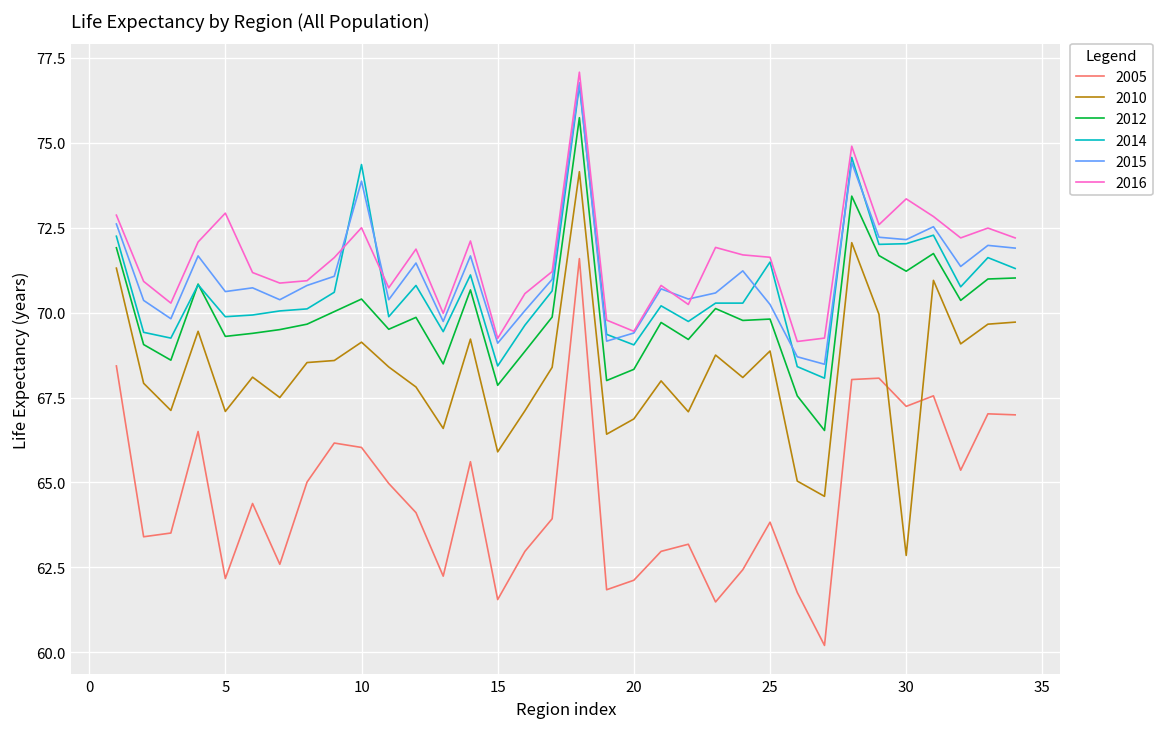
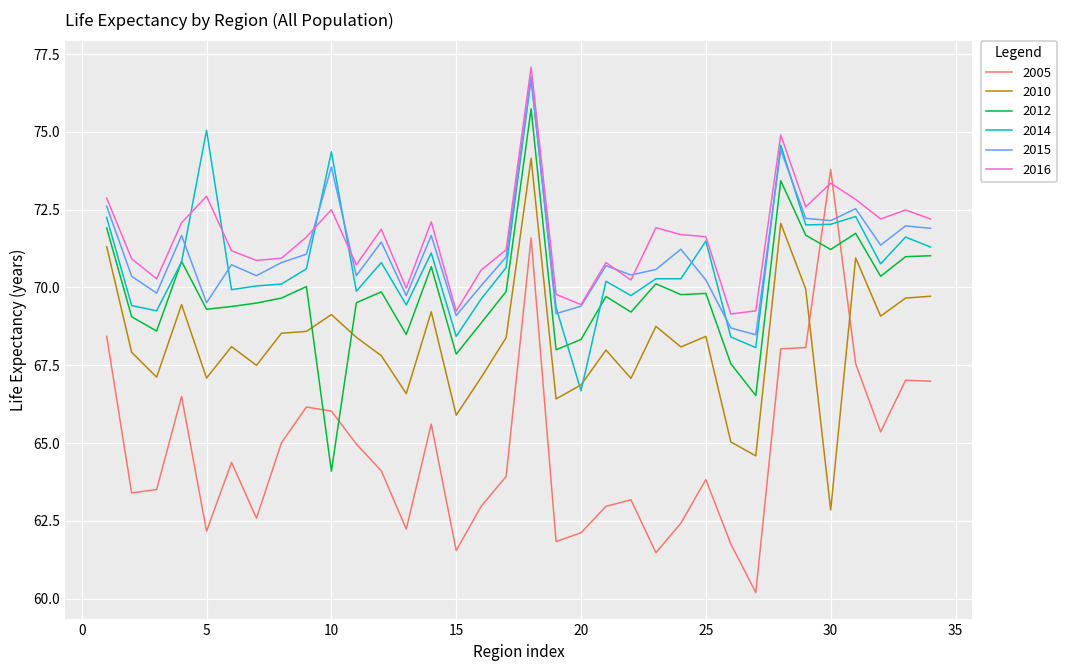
2014, 5: 69.9 -> 75.1
2015, 5: 70.6 -> 69.5
2012, 10: 70.4 -> 64.1
2014, 20: 69.1 -> 66.7
2010, 25: 68.9 -> 68.4
2005, 30: 67.2 -> 73.8
